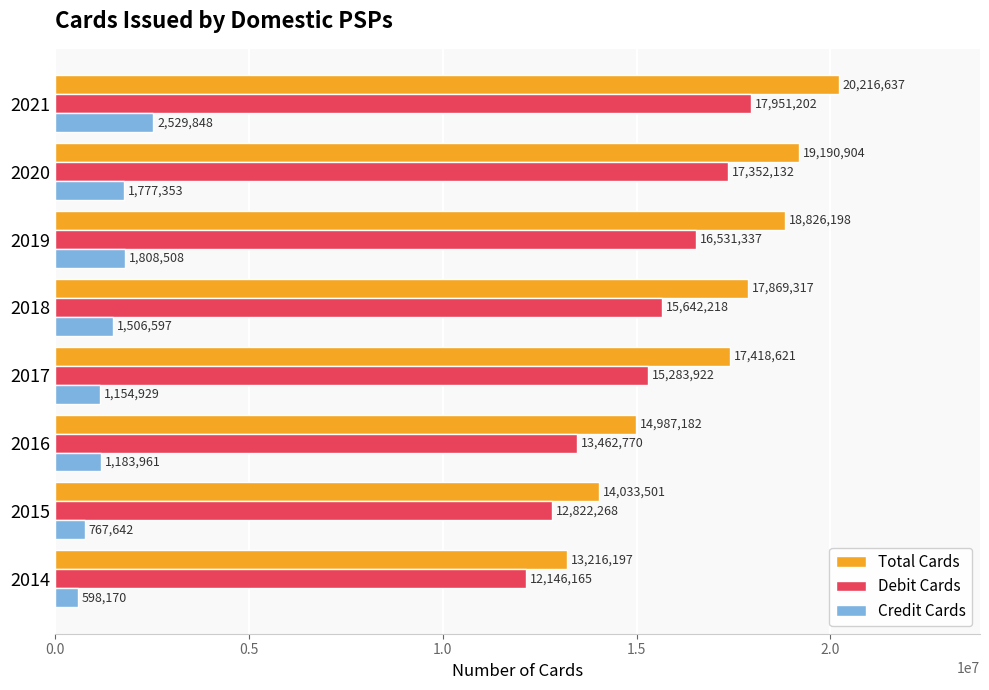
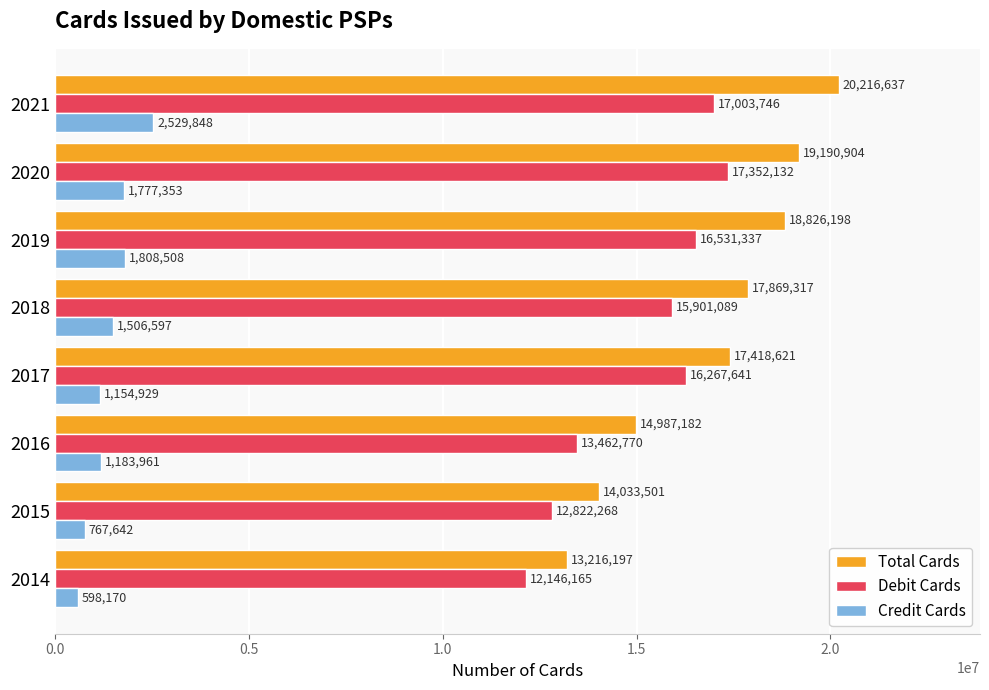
Debit Cards, 2021: 17,951,202 -> 17,003,746
Debit Cards, 2018: 15,642,218 -> 15,901,089
Debit Cards, 2017: 15,283,922 -> 16,267,641
